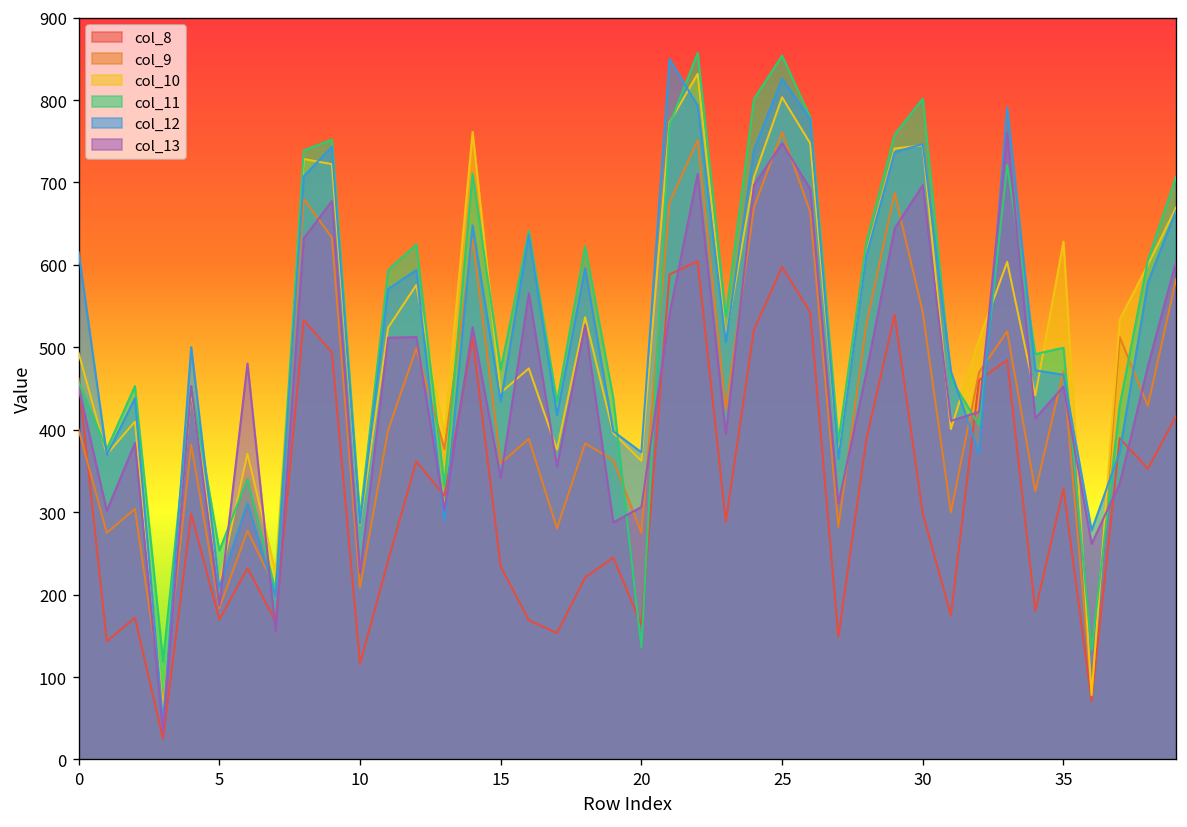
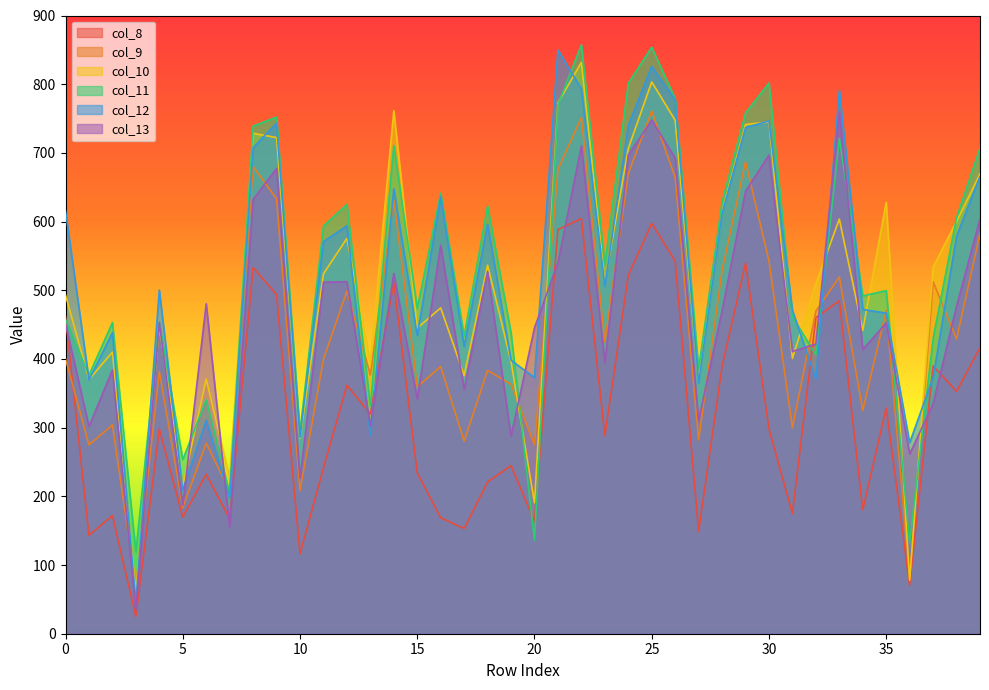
col_10, 20: 360 -> 190
col_13, 20: 310 -> 450
